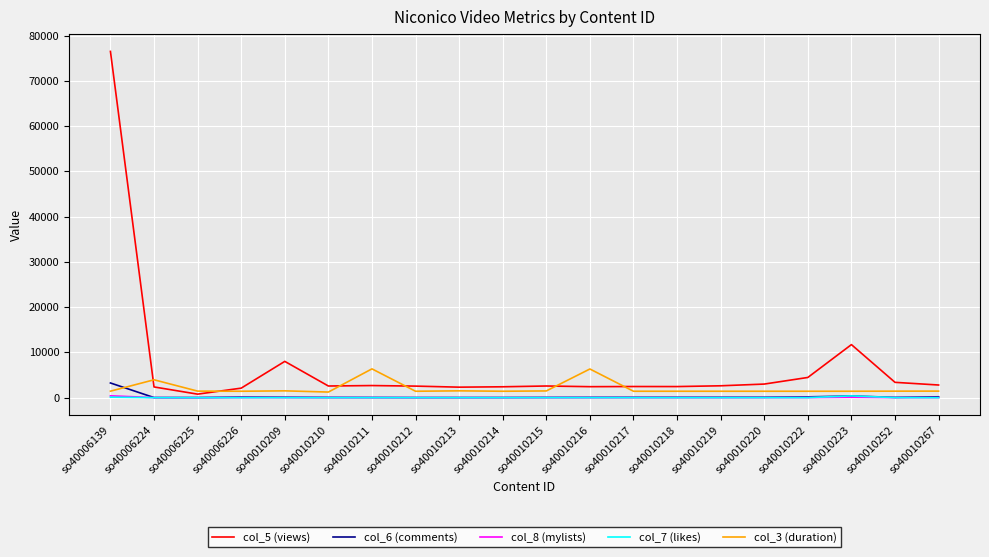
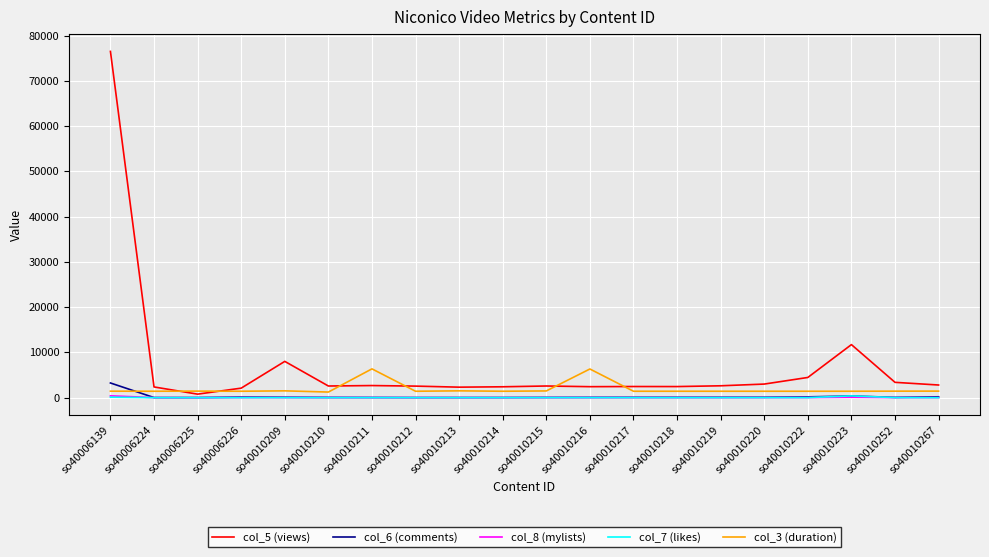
col_3 (duration), so40006224: 4000 -> 1000
